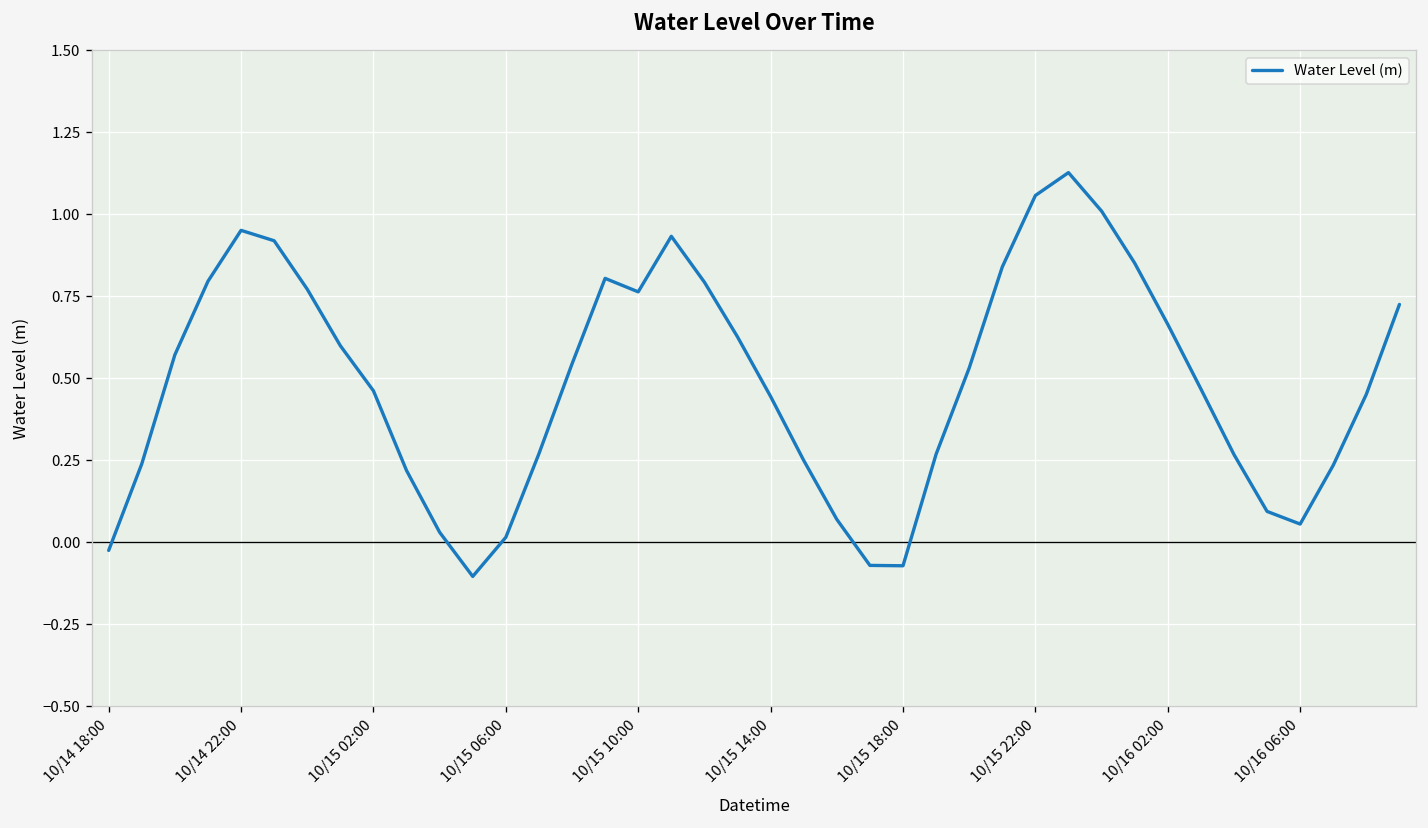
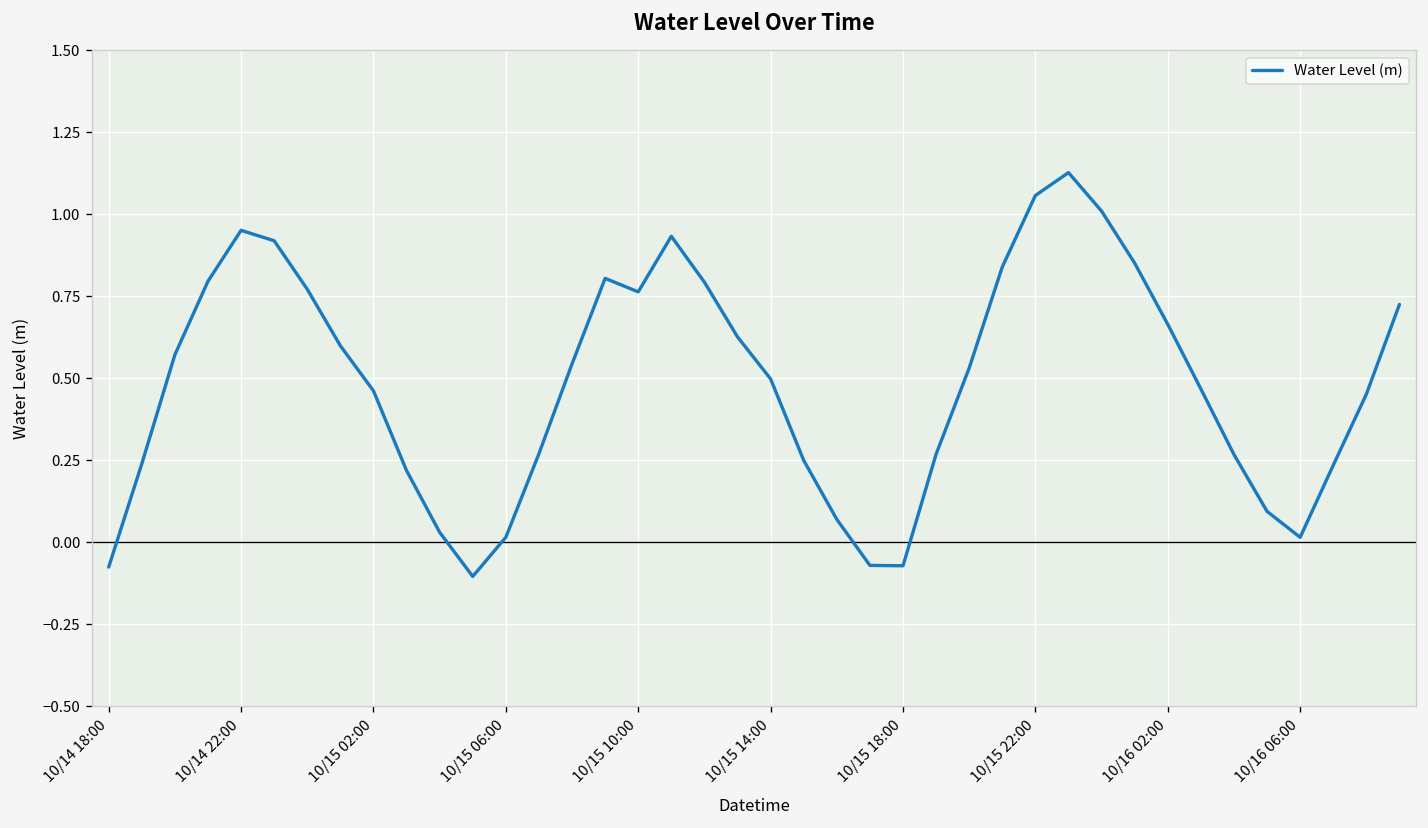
10/14 18:00: -0.03 -> -0.08
10/15 14:00: 0.44 -> 0.50
10/16 06:00: 0.06 -> 0.01
